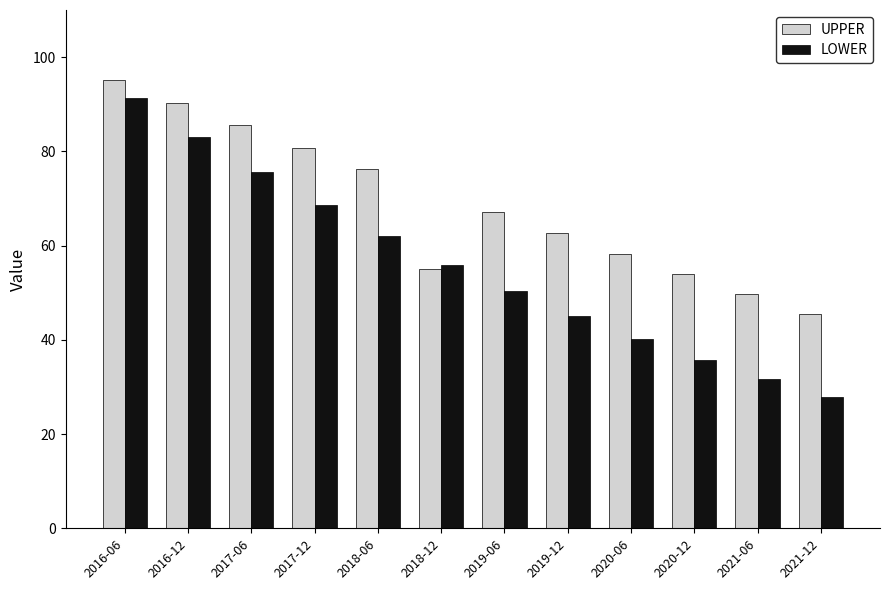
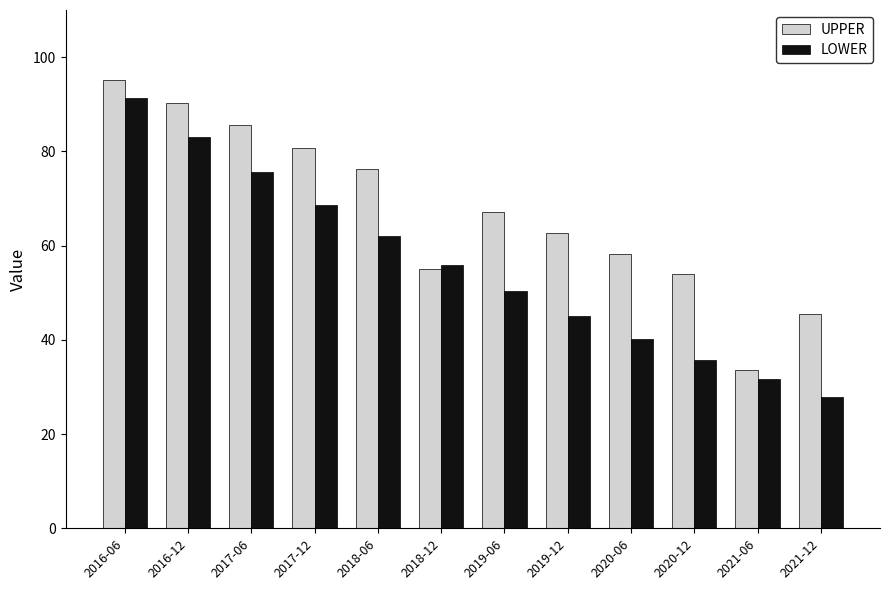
UPPER, 2021-06: 50 -> 34
